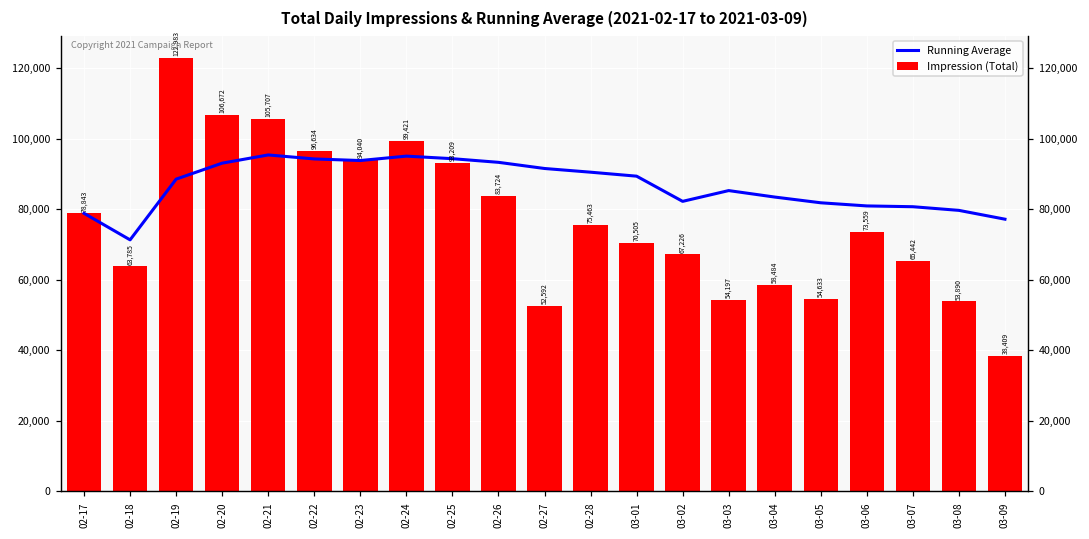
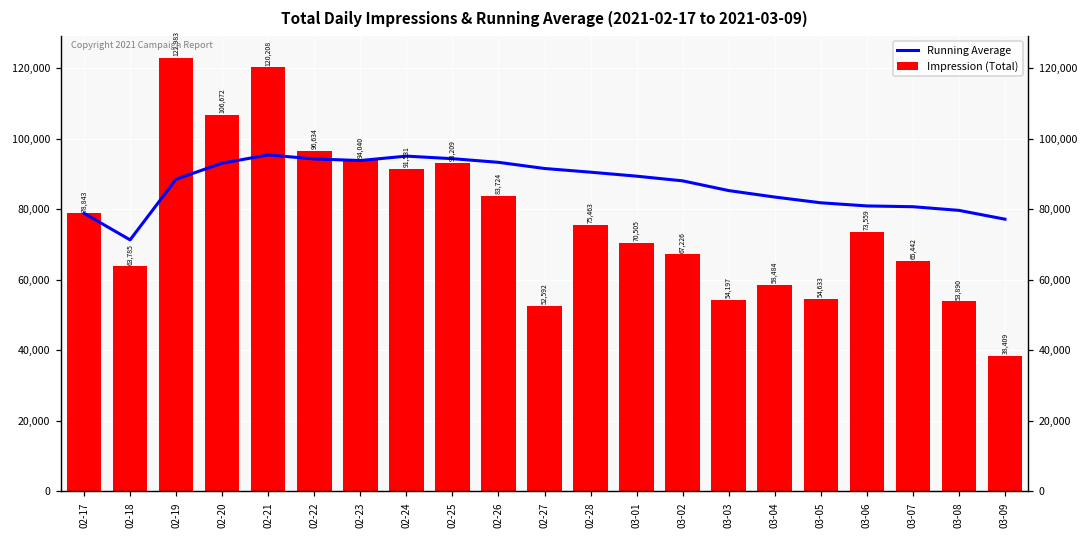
Impression (Total), 02-21: 105,707 -> 120,208
Impression (Total), 02-24: 99,421 -> 91,531
Running Average, 03-02: 82,000 -> 88,000
